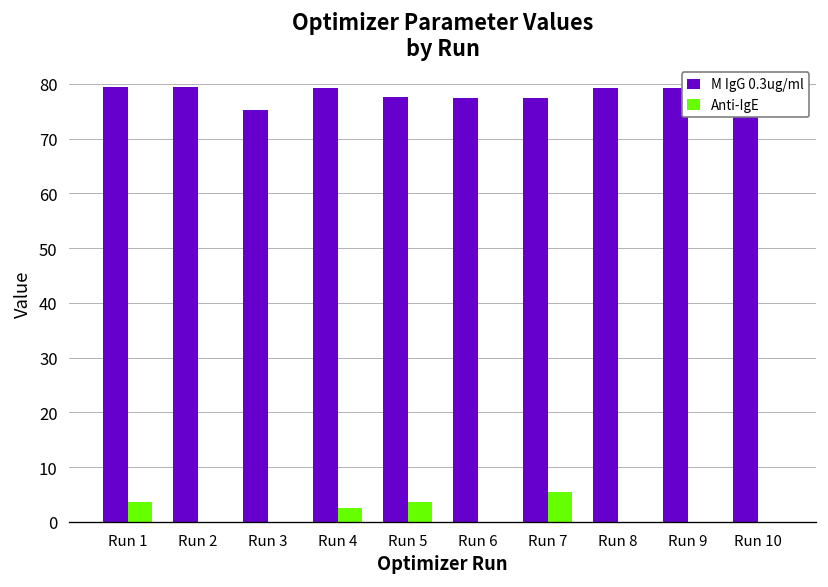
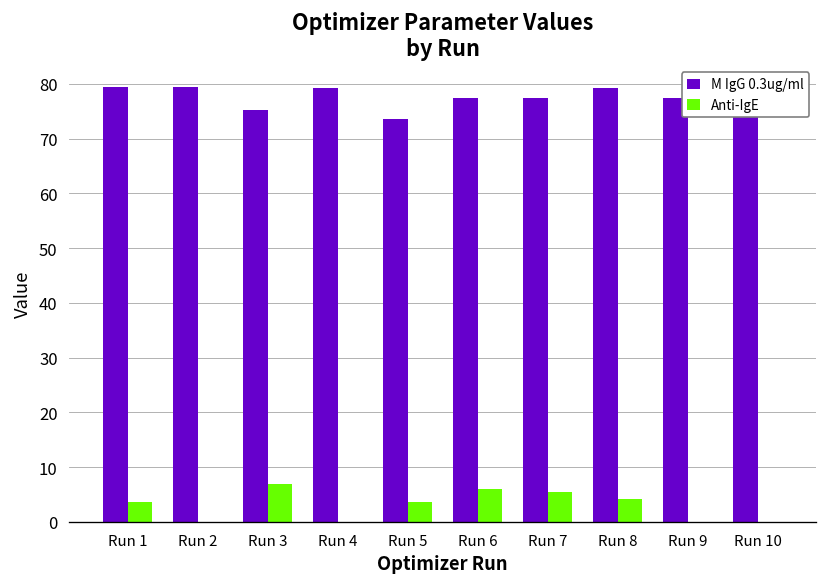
Anti-IgE, Run 3: 0 -> 7
Anti-IgE, Run 4: 3 -> 0
M IgG 0.3ug/ml, Run 5: 78 -> 74
Anti-IgE, Run 6: 0 -> 6
Anti-IgE, Run 8: 0 -> 4
M IgG 0.3ug/ml, Run 9: 79 -> 77
